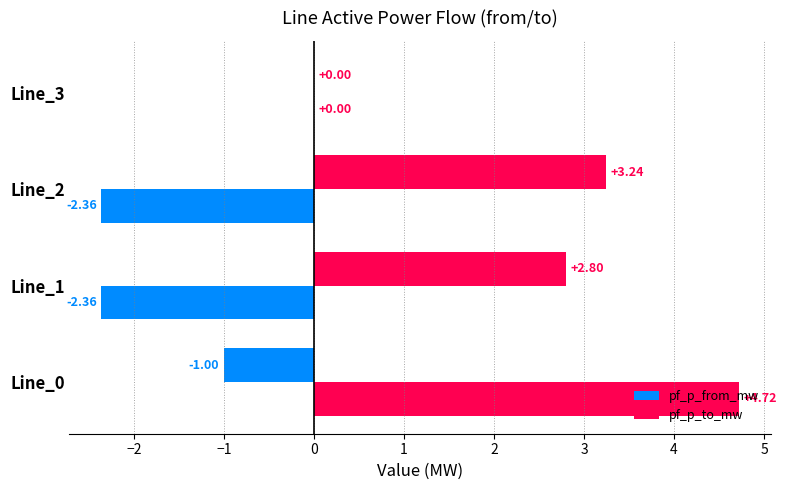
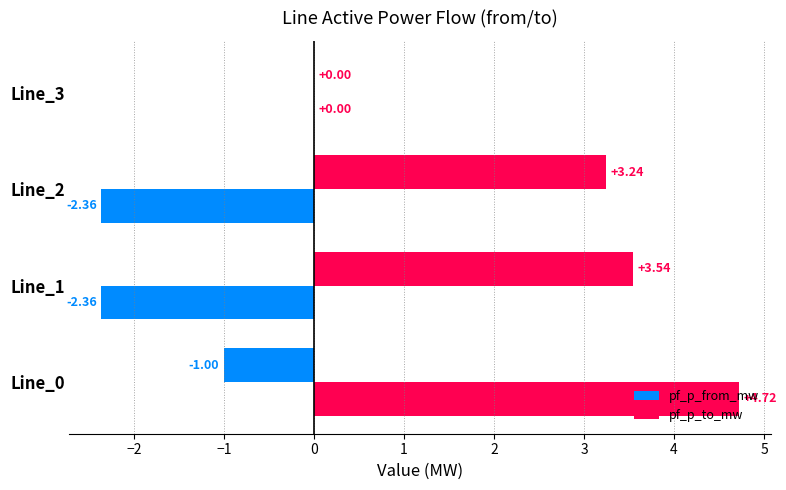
pf_p_from_mw, Line_1: +2.80 -> +3.54
